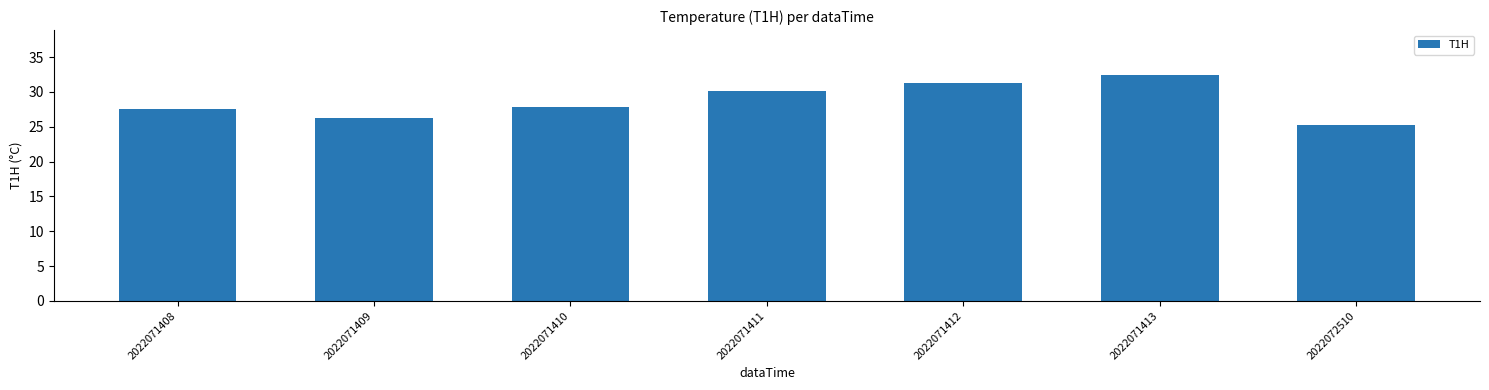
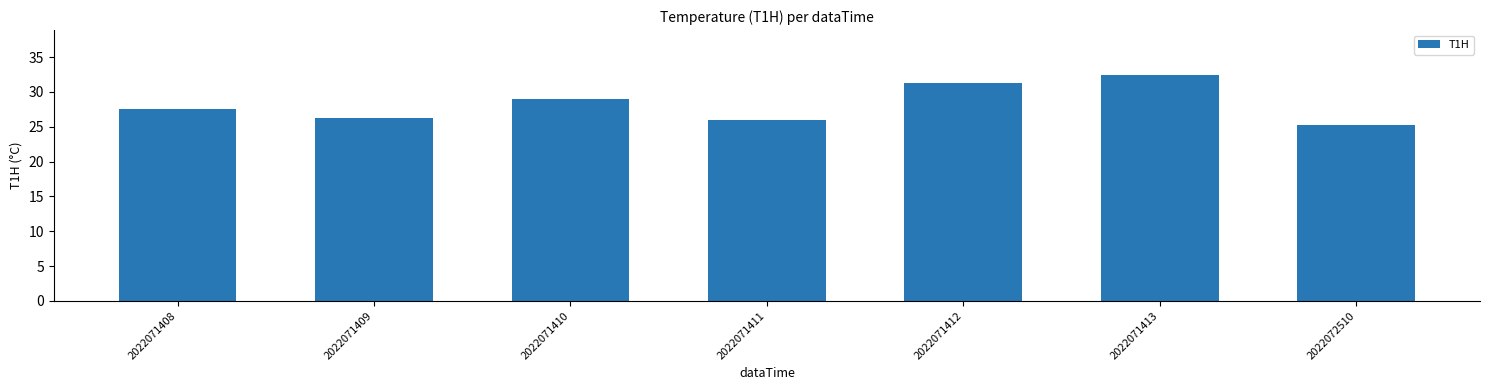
2022071410: 28 -> 29
2022071411: 30 -> 26
